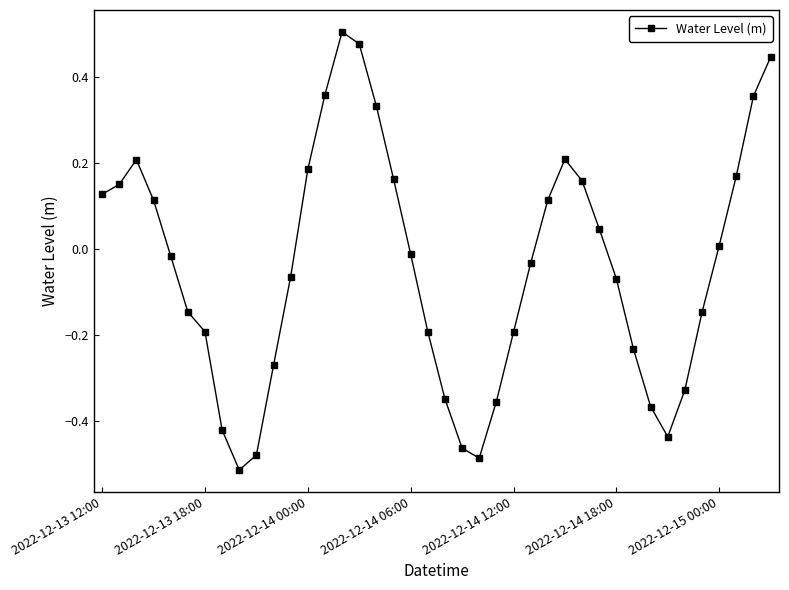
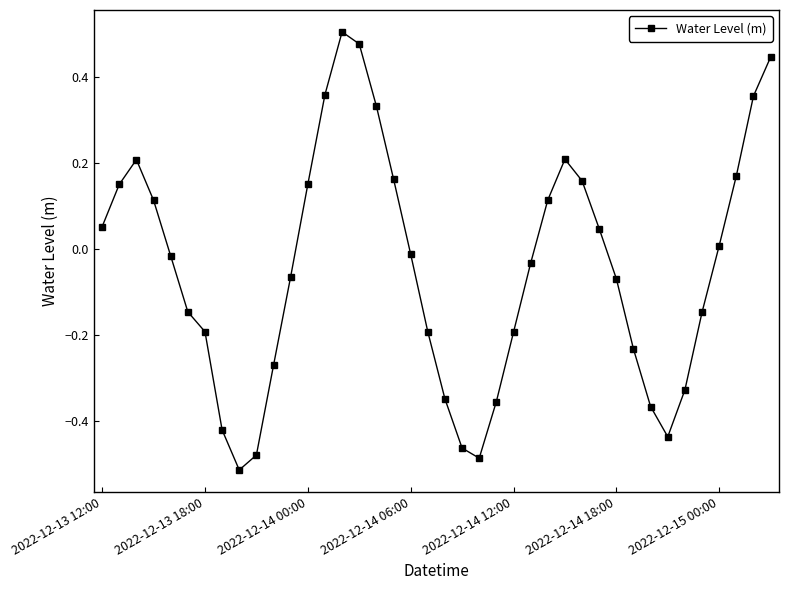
2022-12-13 12:00: 0.13 -> 0.05
2022-12-14 00:00: 0.18 -> 0.15
